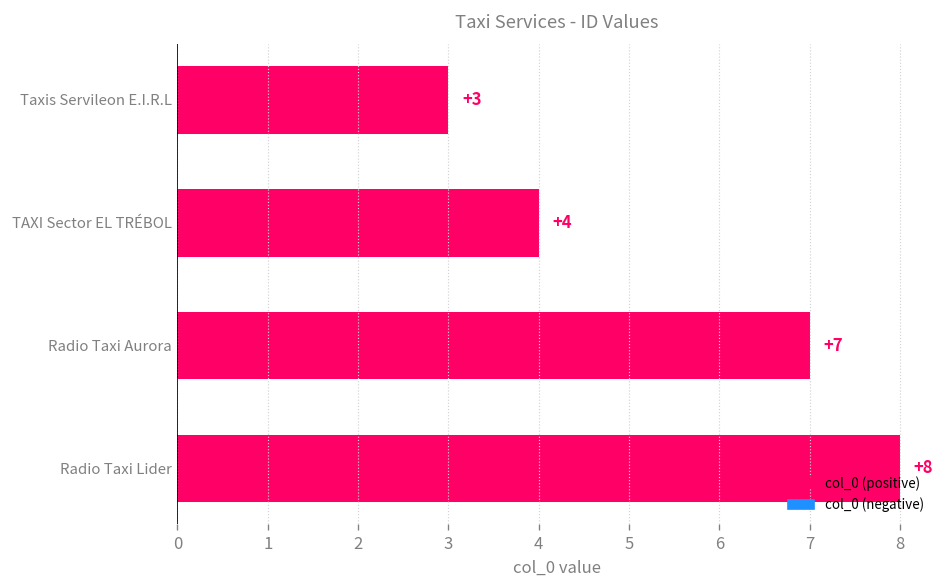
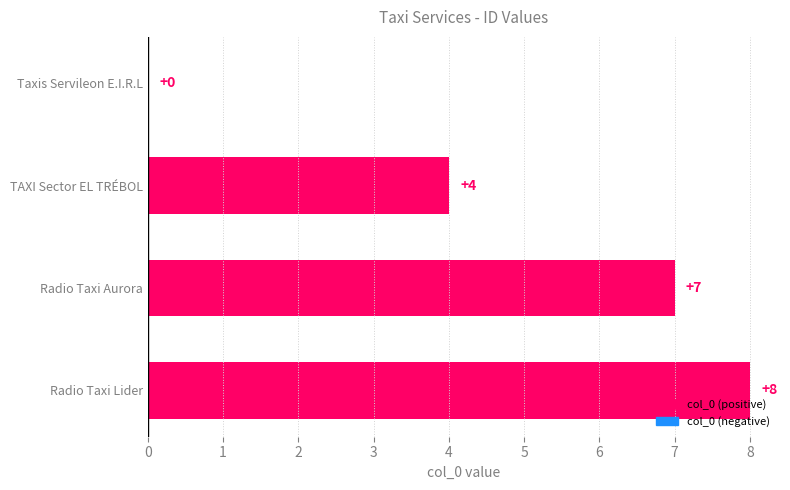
Taxis Servileon E.I.R.L: +3 -> +0
